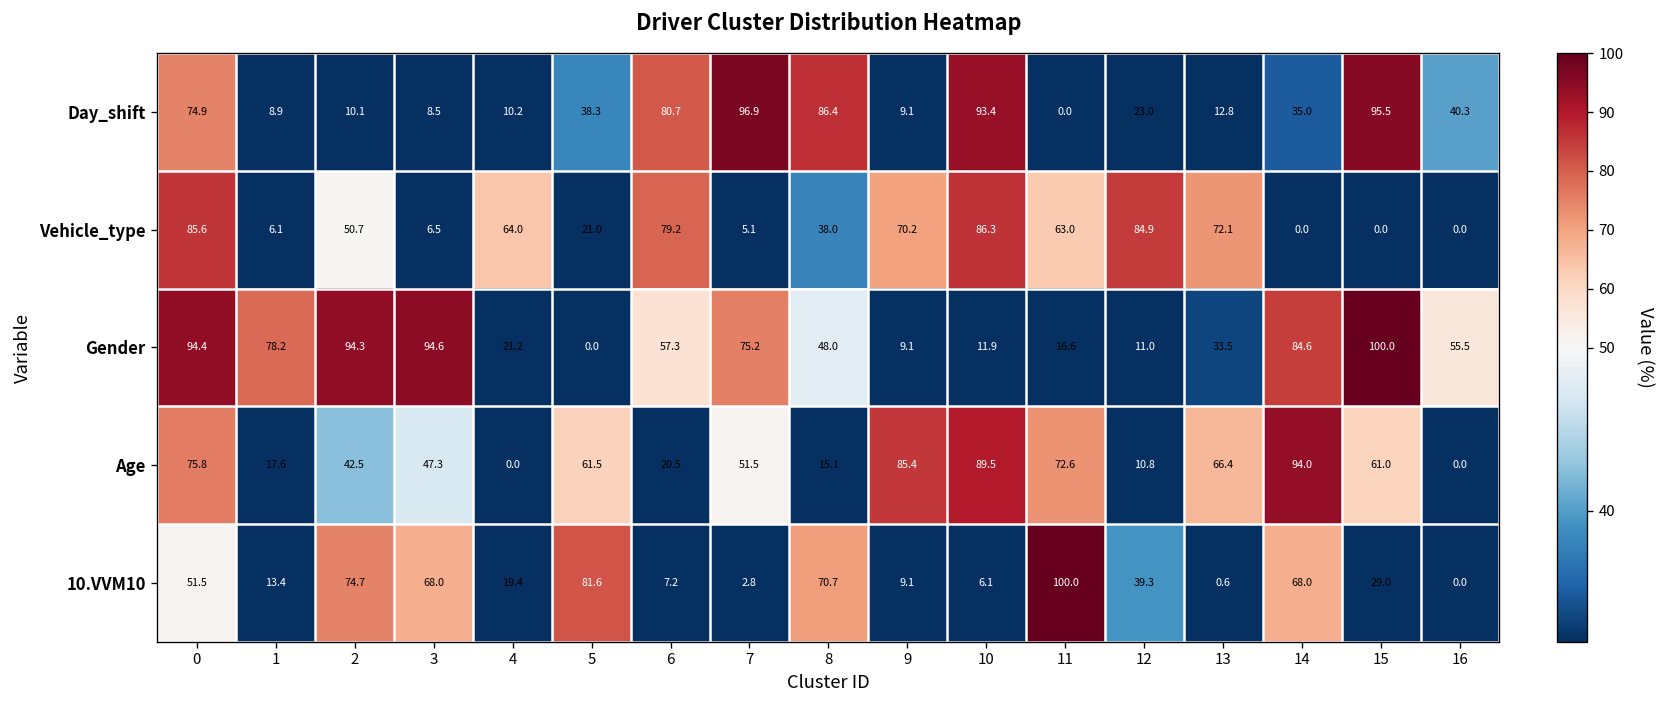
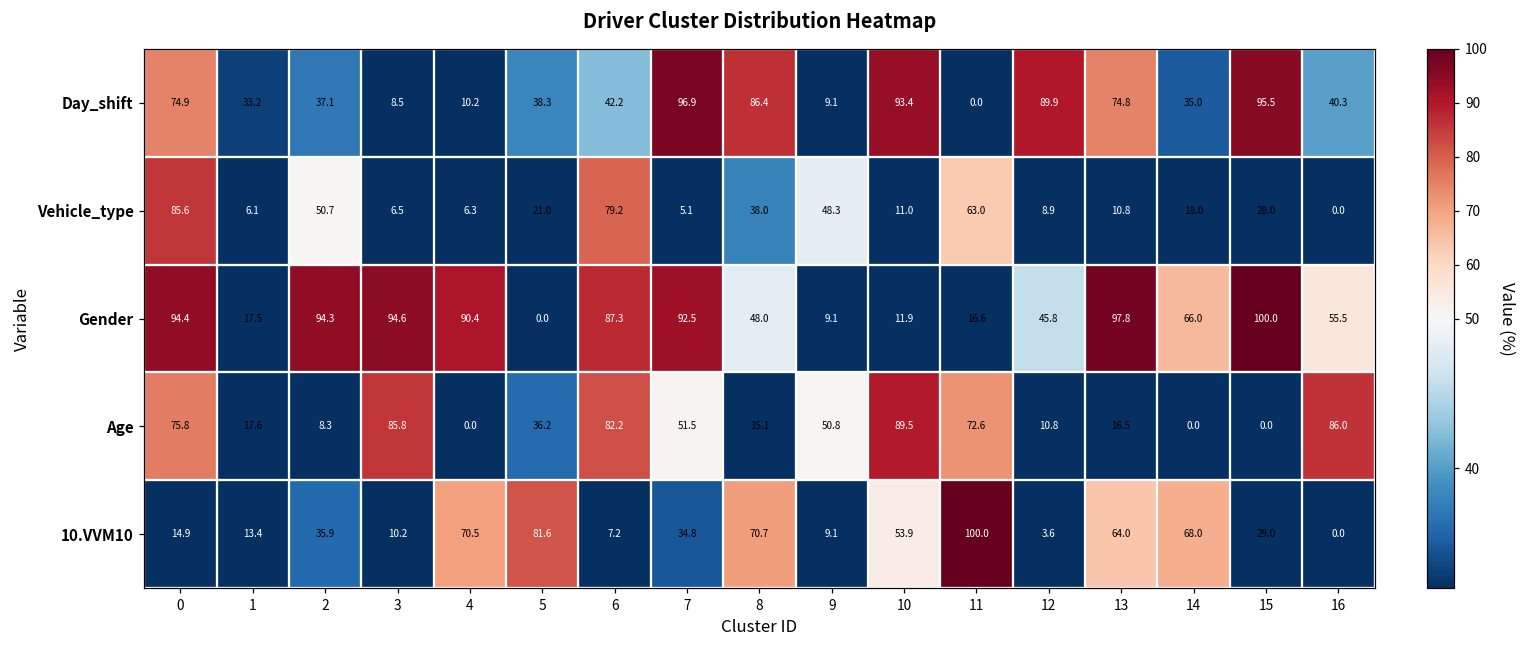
Day_shift, 1: 8.9 -> 33.2
Day_shift, 2: 10.1 -> 37.1
Day_shift, 6: 80.7 -> 42.2
Day_shift, 12: 23.0 -> 89.9
Day_shift, 13: 12.8 -> 74.8
Vehicle_type, 4: 64.0 -> 6.3
Vehicle_type, 9: 70.2 -> 48.3
Vehicle_type, 10: 86.3 -> 11.0
Vehicle_type, 12: 84.9 -> 8.9
Vehicle_type, 13: 72.1 -> 10.8
Vehicle_type, 14: 0.0 -> 18.0
Vehicle_type, 15: 0.0 -> 28.0
Gender, 1: 78.2 -> 17.5
Gender, 4: 21.2 -> 90.4
Gender, 6: 57.3 -> 87.3
Gender, 7: 75.2 -> 92.5
Gender, 12: 11.0 -> 45.8
Gender, 13: 33.5 -> 97.8
Gender, 14: 84.6 -> 66.0
Age, 2: 42.5 -> 8.3
Age, 3: 47.3 -> 85.8
Age, 5: 61.5 -> 36.2
Age, 6: 20.5 -> 82.2
Age, 9: 85.4 -> 50.8
Age, 13: 66.4 -> 16.5
Age, 14: 94.0 -> 0.0
Age, 15: 61.0 -> 0.0
Age, 16: 0.0 -> 86.0
10.VVM10, 0: 51.5 -> 14.9
10.VVM10, 2: 74.7 -> 35.9
10.VVM10, 3: 68.0 -> 10.2
10.VVM10, 4: 19.4 -> 70.5
10.VVM10, 7: 2.8 -> 34.8
10.VVM10, 10: 6.1 -> 53.9
10.VVM10, 12: 39.3 -> 3.6
10.VVM10, 13: 0.6 -> 64.0
